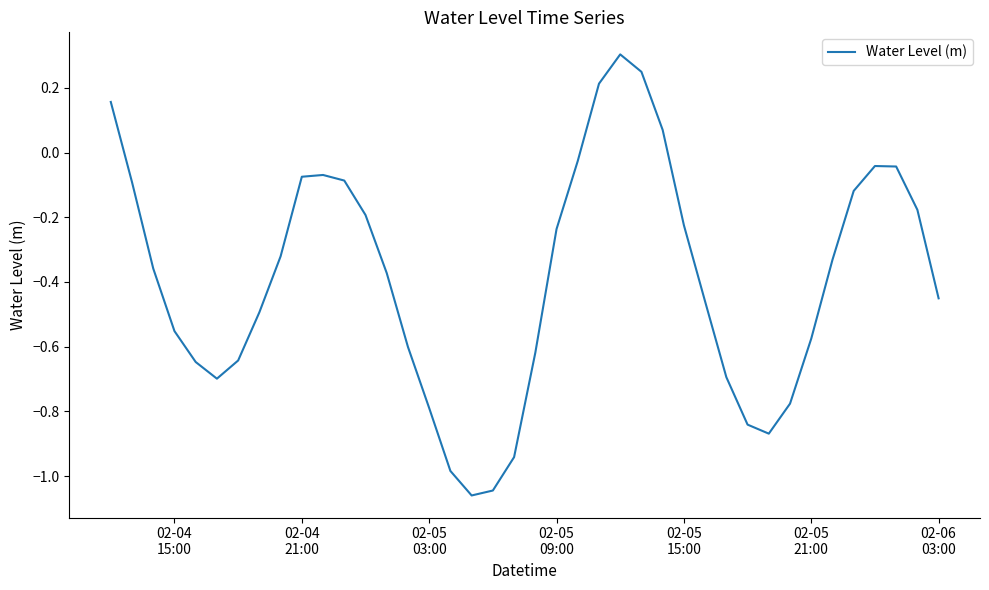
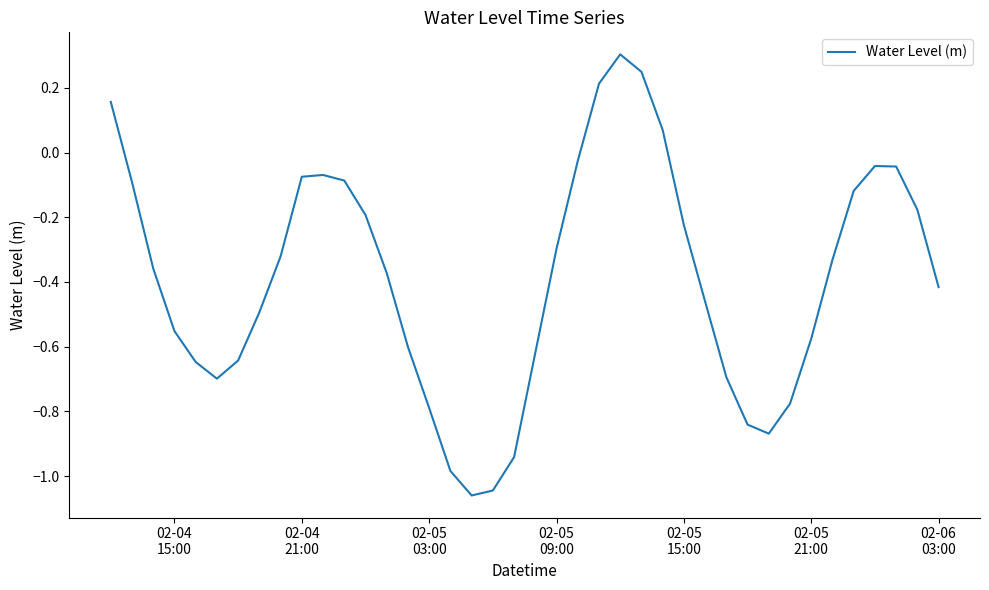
02-05 09:00: -0.24 -> -0.30
02-06 03:00: -0.45 -> -0.42
